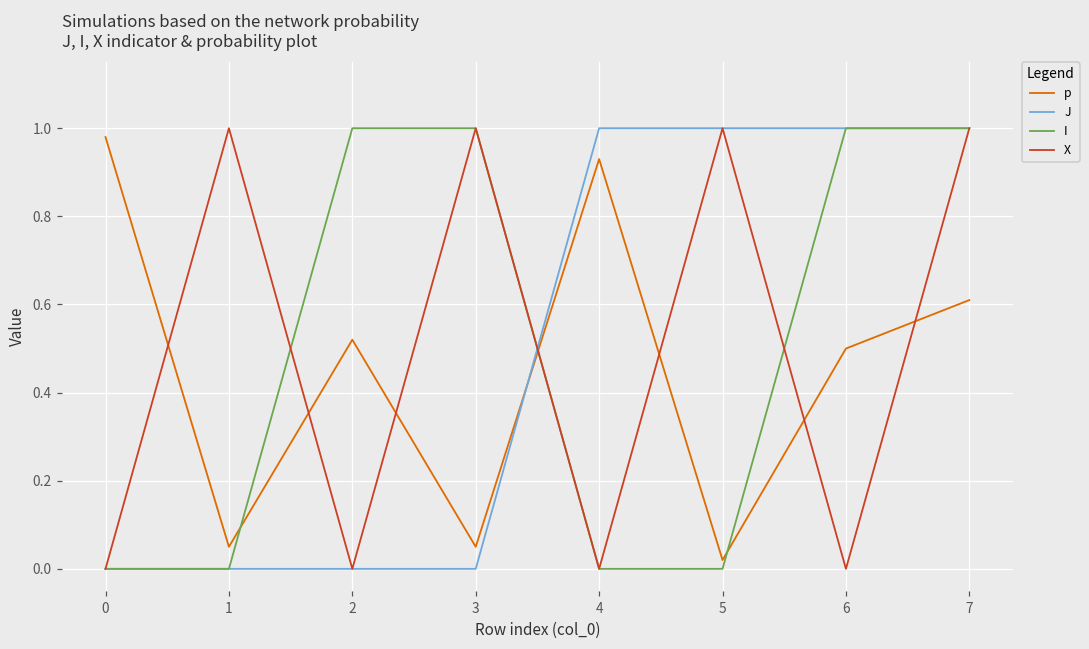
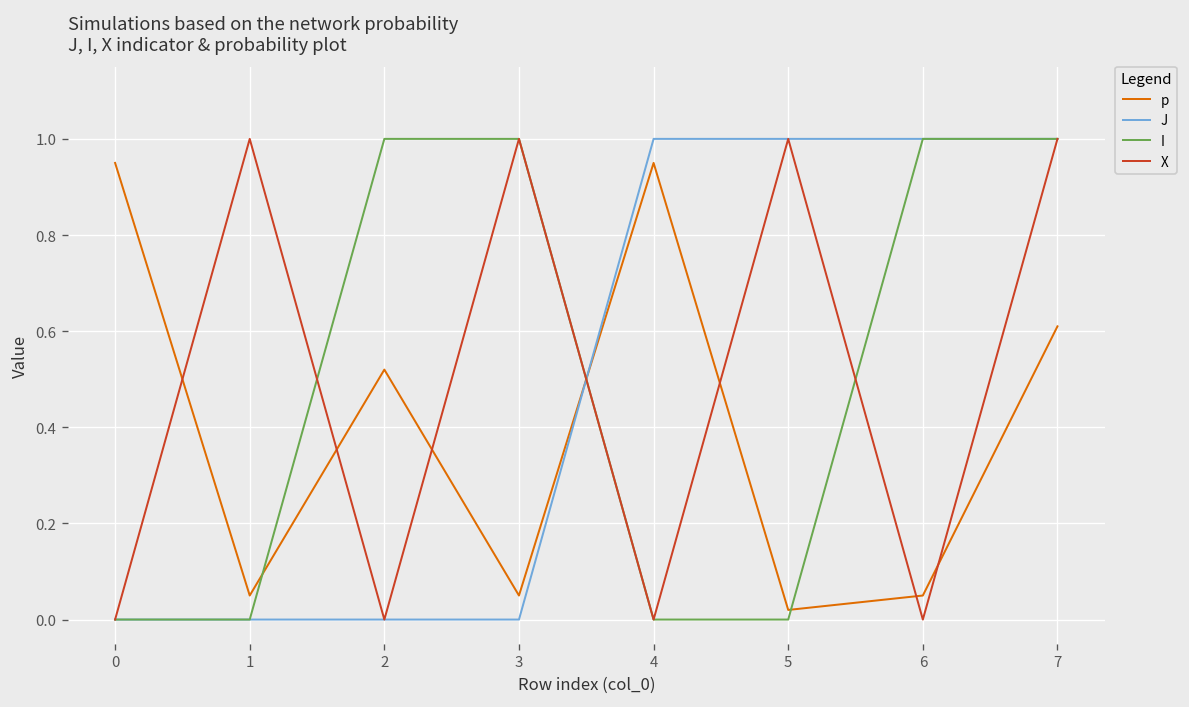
p, 0: 0.98 -> 0.95
p, 4: 0.93 -> 0.95
p, 6: 0.50 -> 0.05
